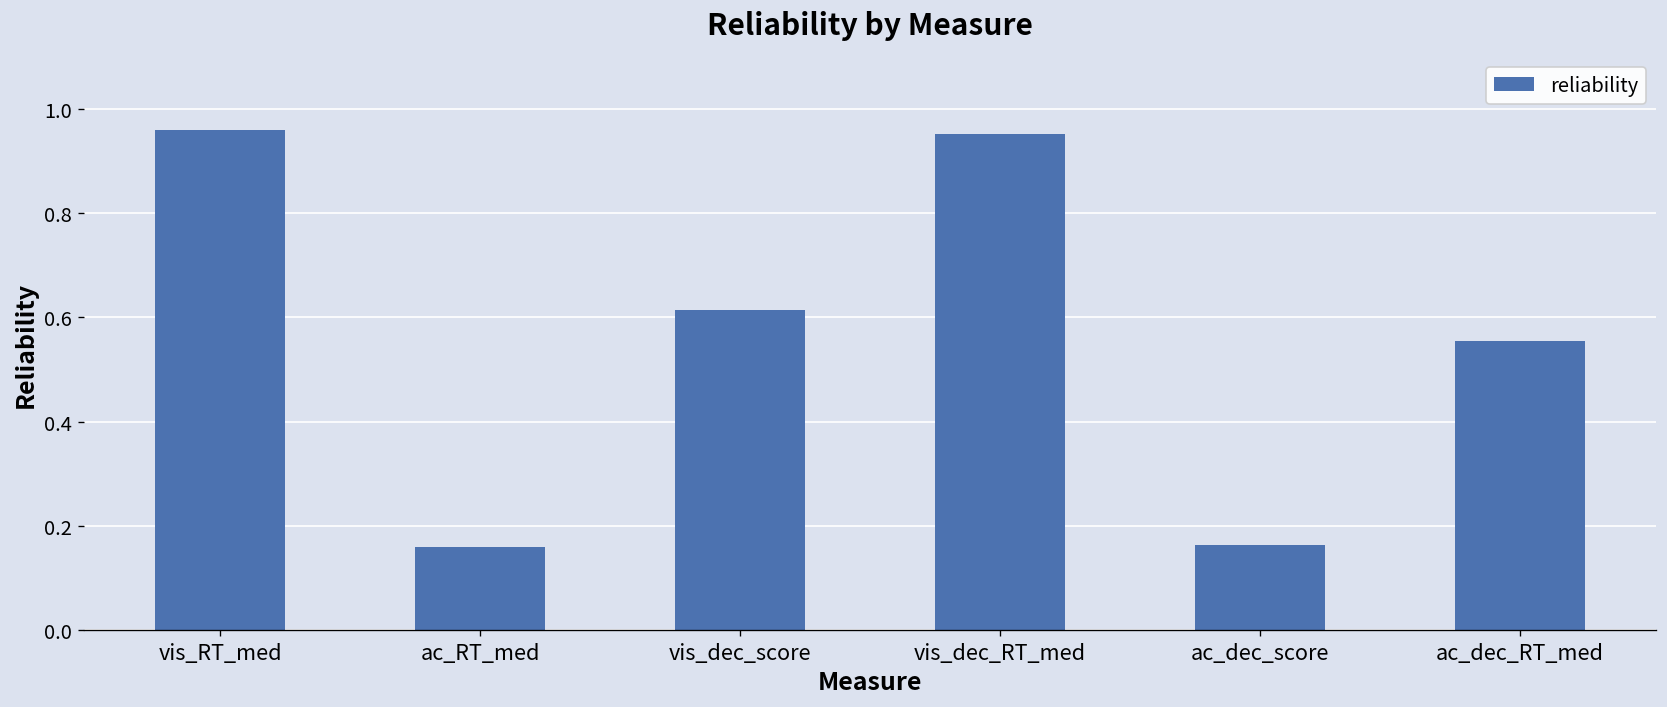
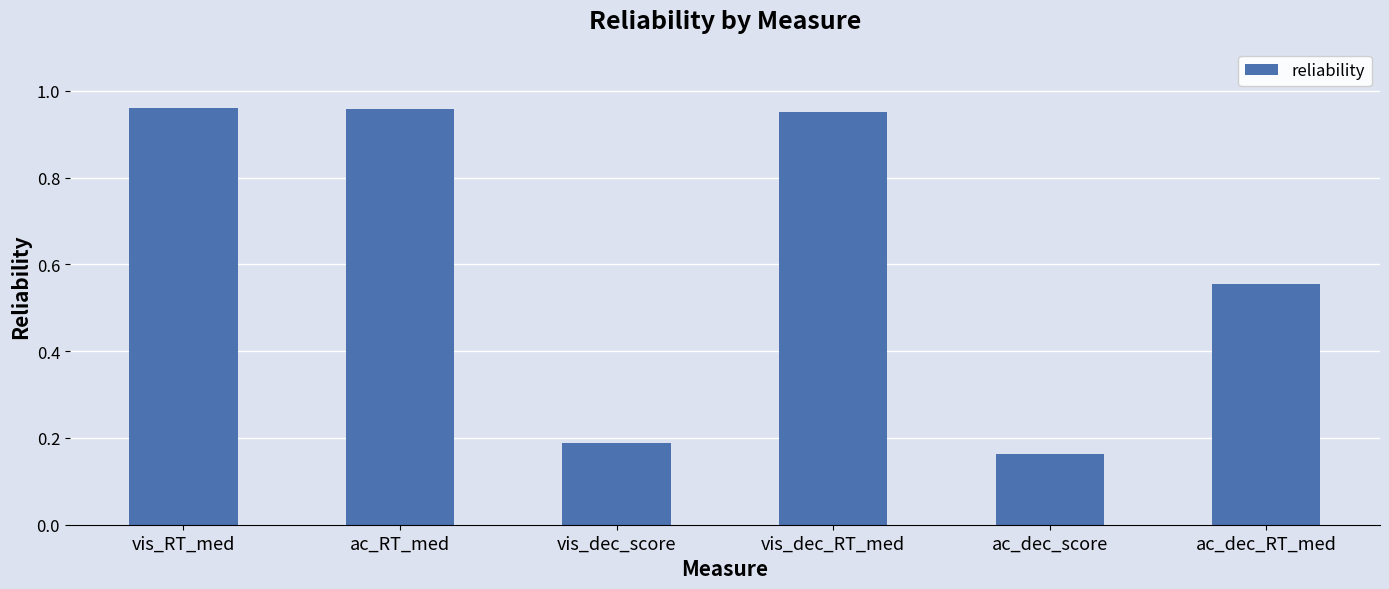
ac_RT_med: 0.16 -> 0.96
vis_dec_score: 0.62 -> 0.19
